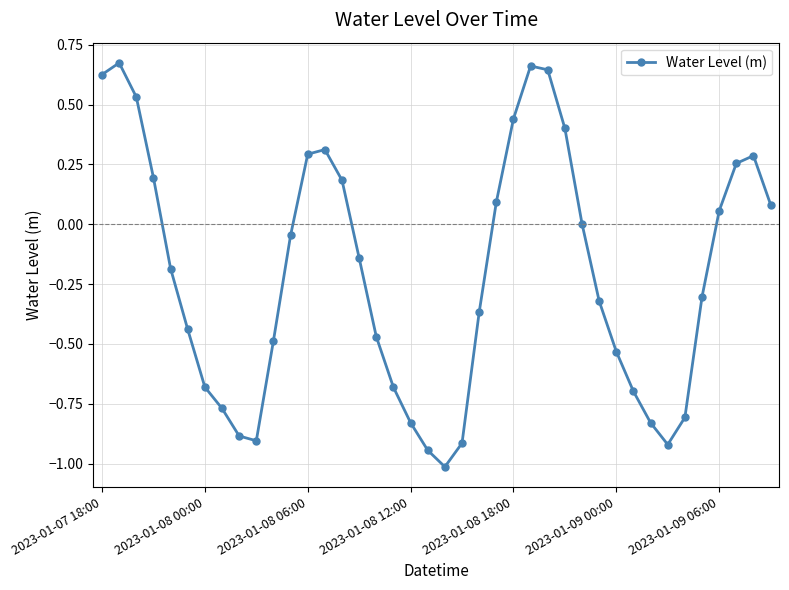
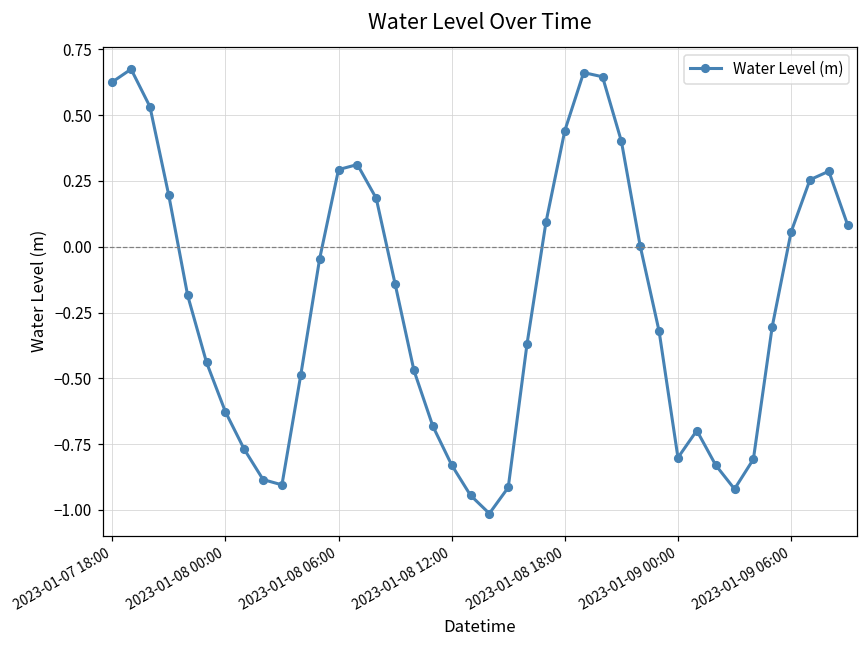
2023-01-08 00:00: -0.68 -> -0.63
2023-01-09 00:00: -0.53 -> -0.80
